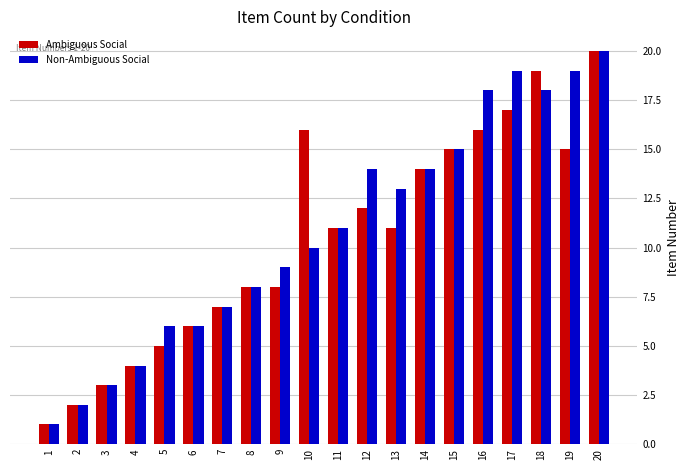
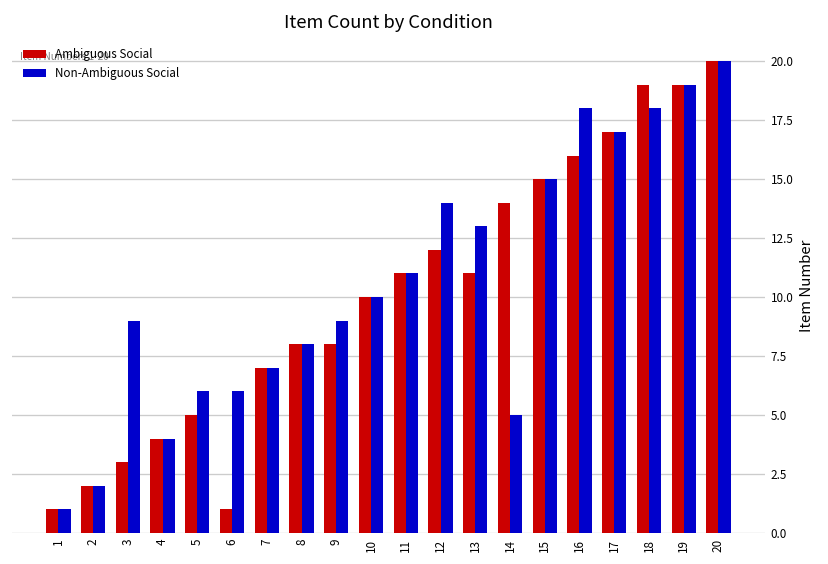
Non-Ambiguous Social, 3: 3 -> 9
Ambiguous Social, 6: 6 -> 1
Ambiguous Social, 10: 16 -> 10
Non-Ambiguous Social, 14: 14 -> 5
Non-Ambiguous Social, 17: 19 -> 17
Ambiguous Social, 19: 15 -> 19
